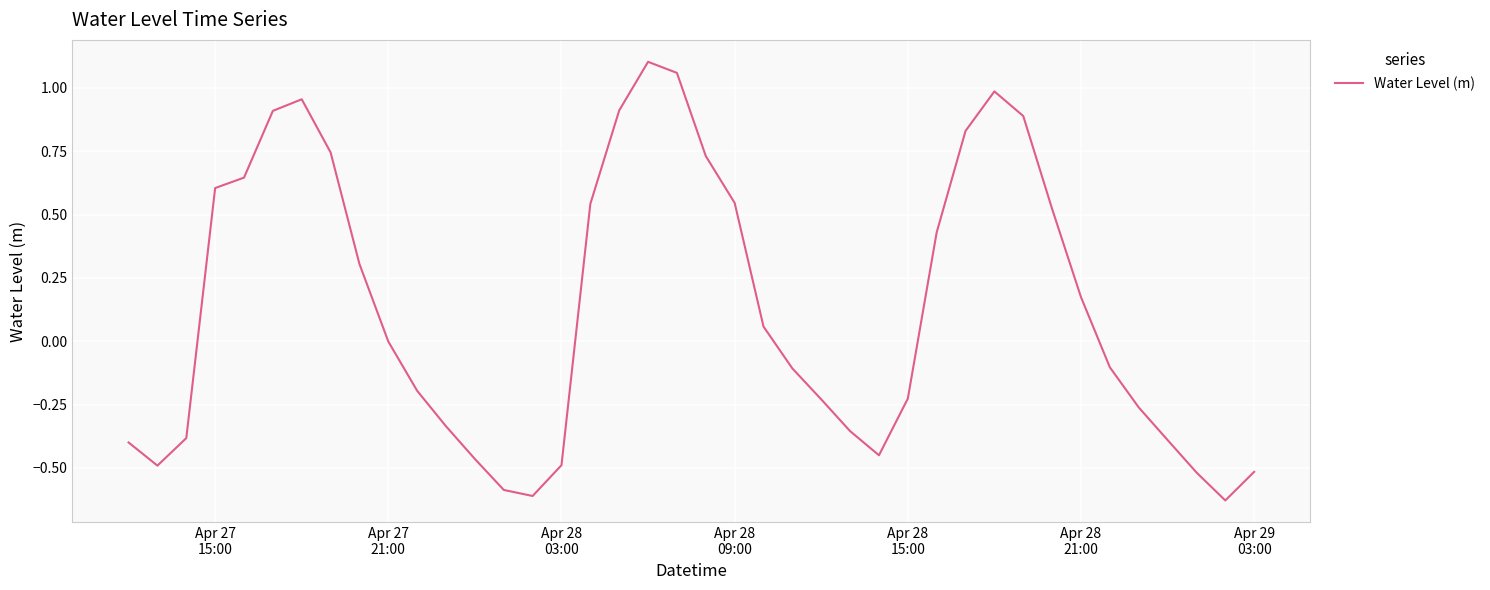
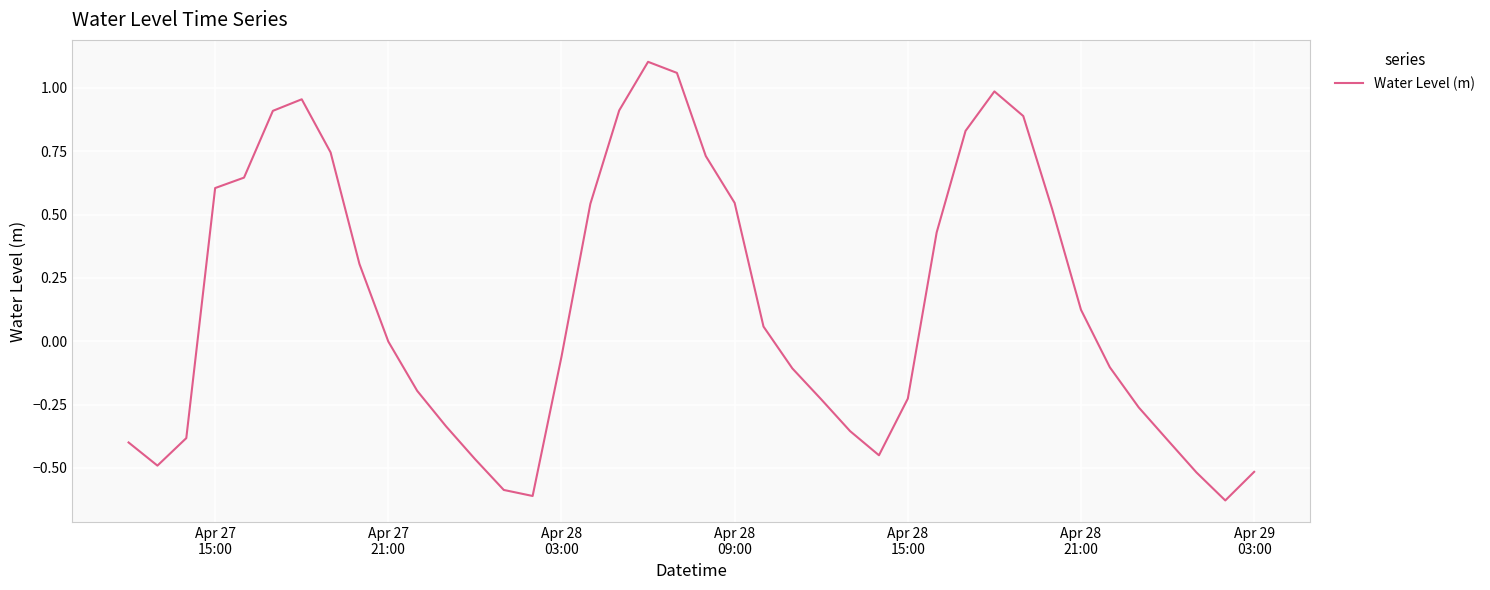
Apr 28 03:00: -0.49 -> -0.06
Apr 28 21:00: 0.17 -> 0.12
